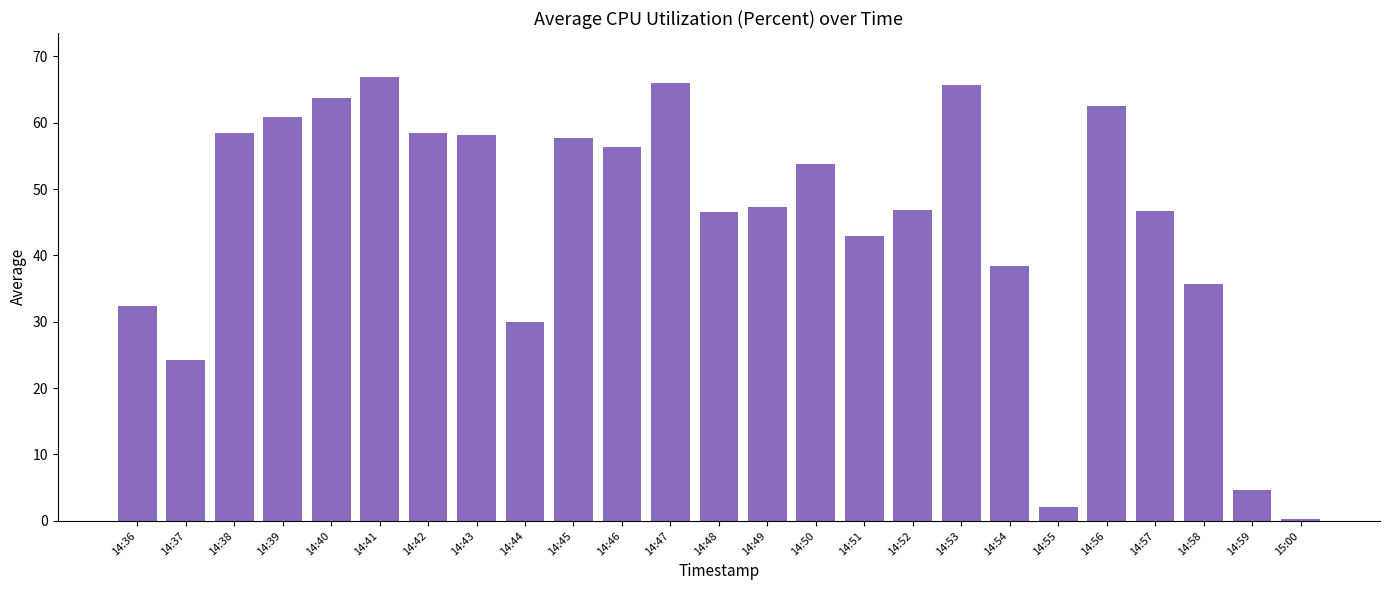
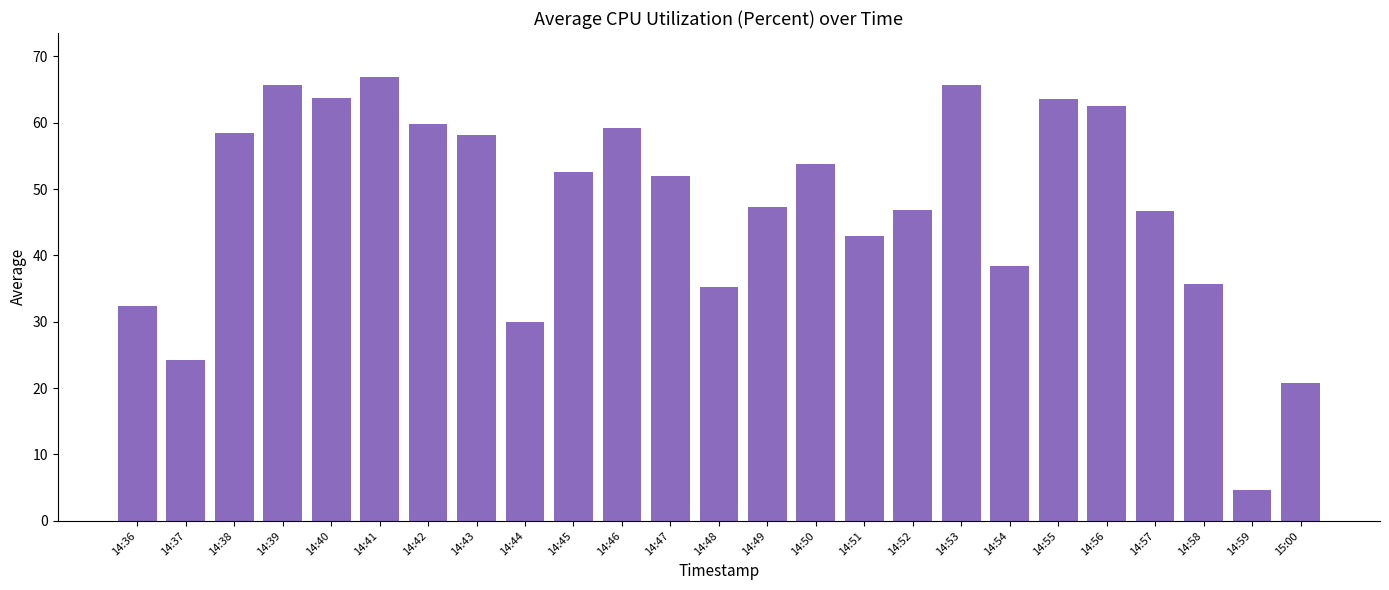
14:39: 61 -> 66
14:42: 58 -> 60
14:45: 58 -> 53
14:46: 56 -> 59
14:47: 66 -> 52
14:48: 46 -> 35
14:55: 2 -> 64
15:00: 0 -> 21
